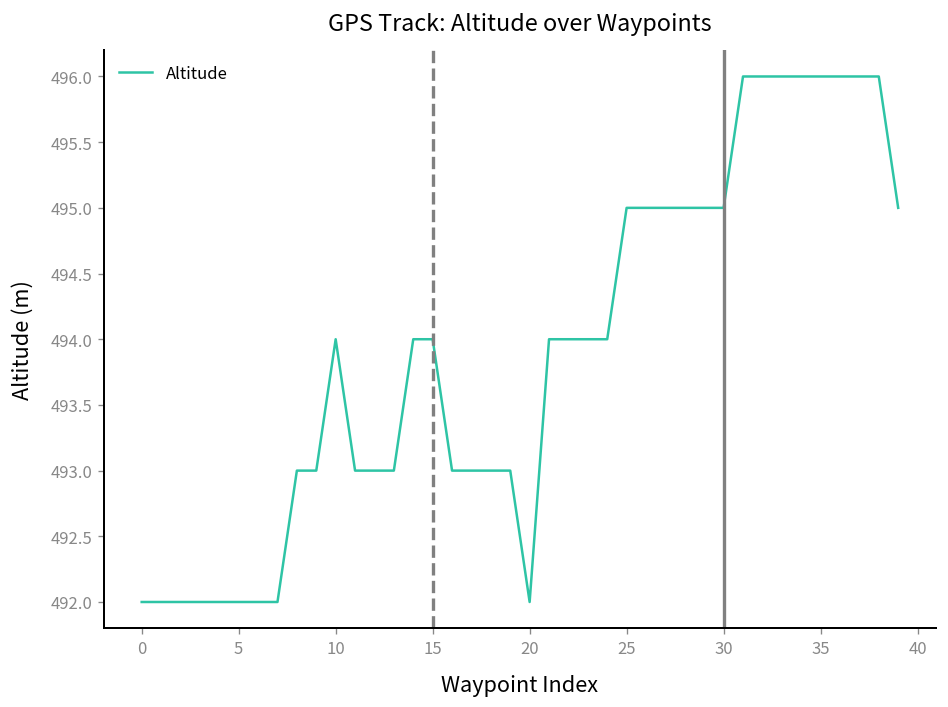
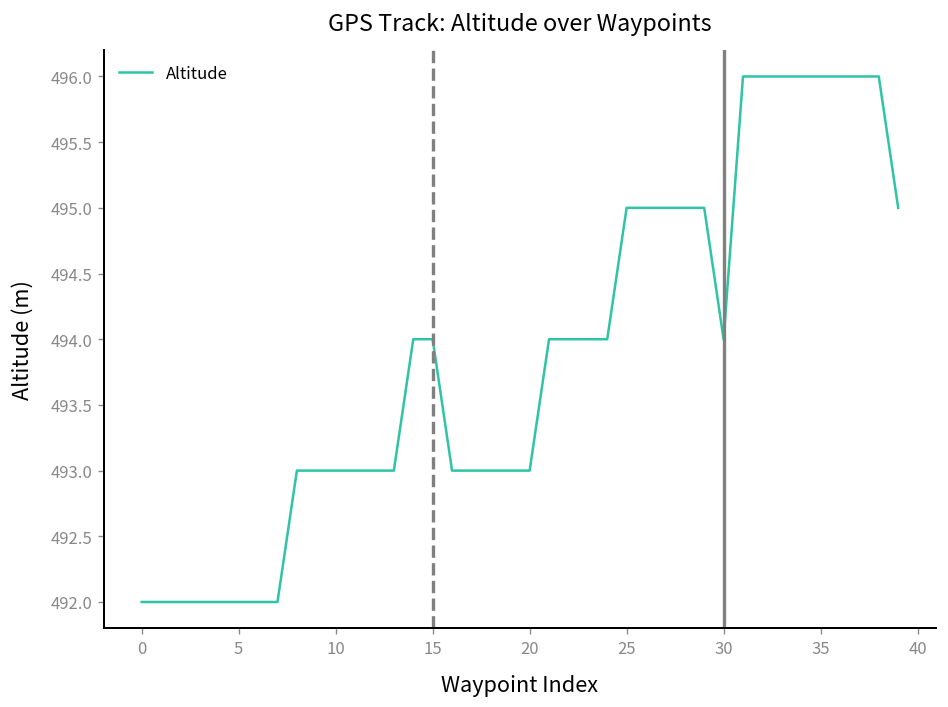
10: 494 -> 493
20: 492 -> 493
30: 495 -> 494
